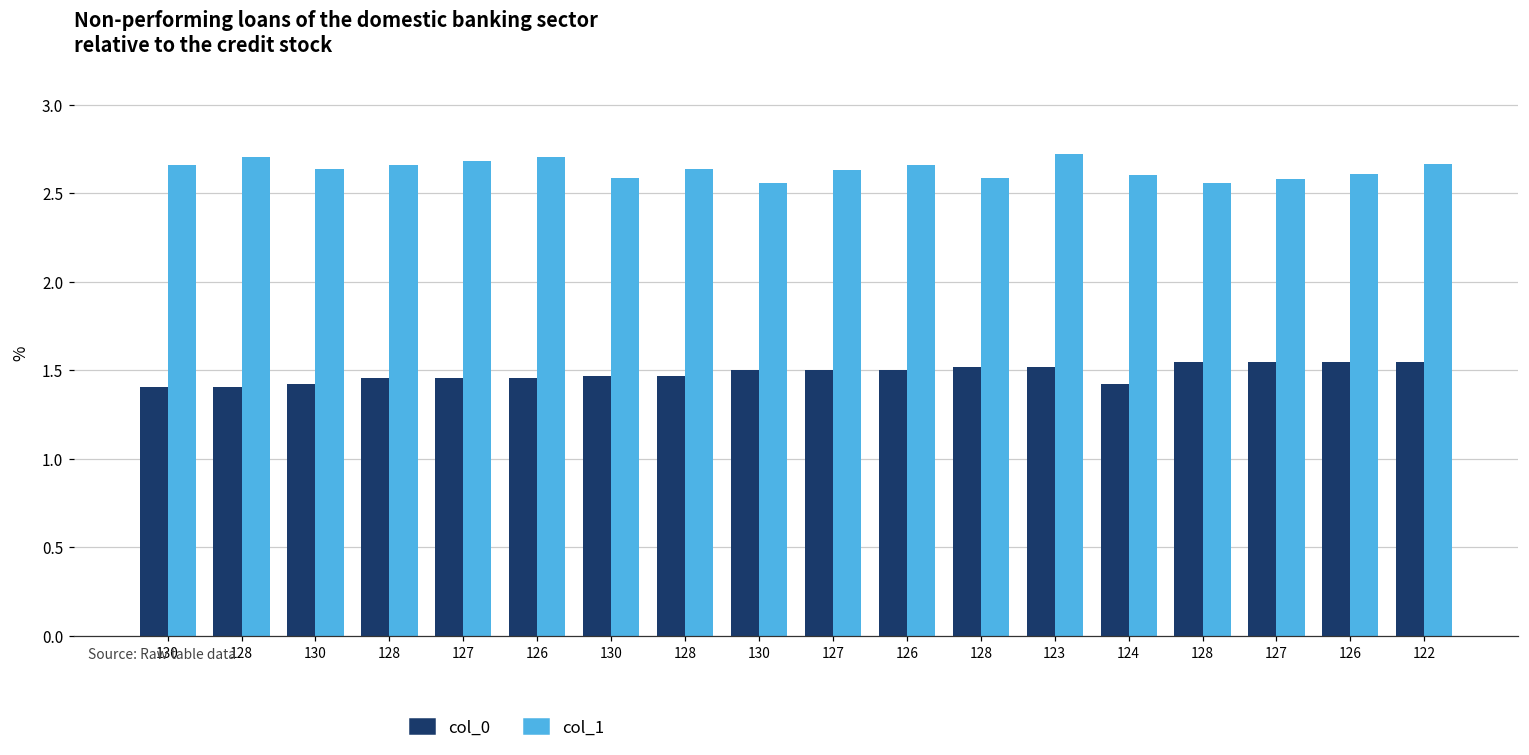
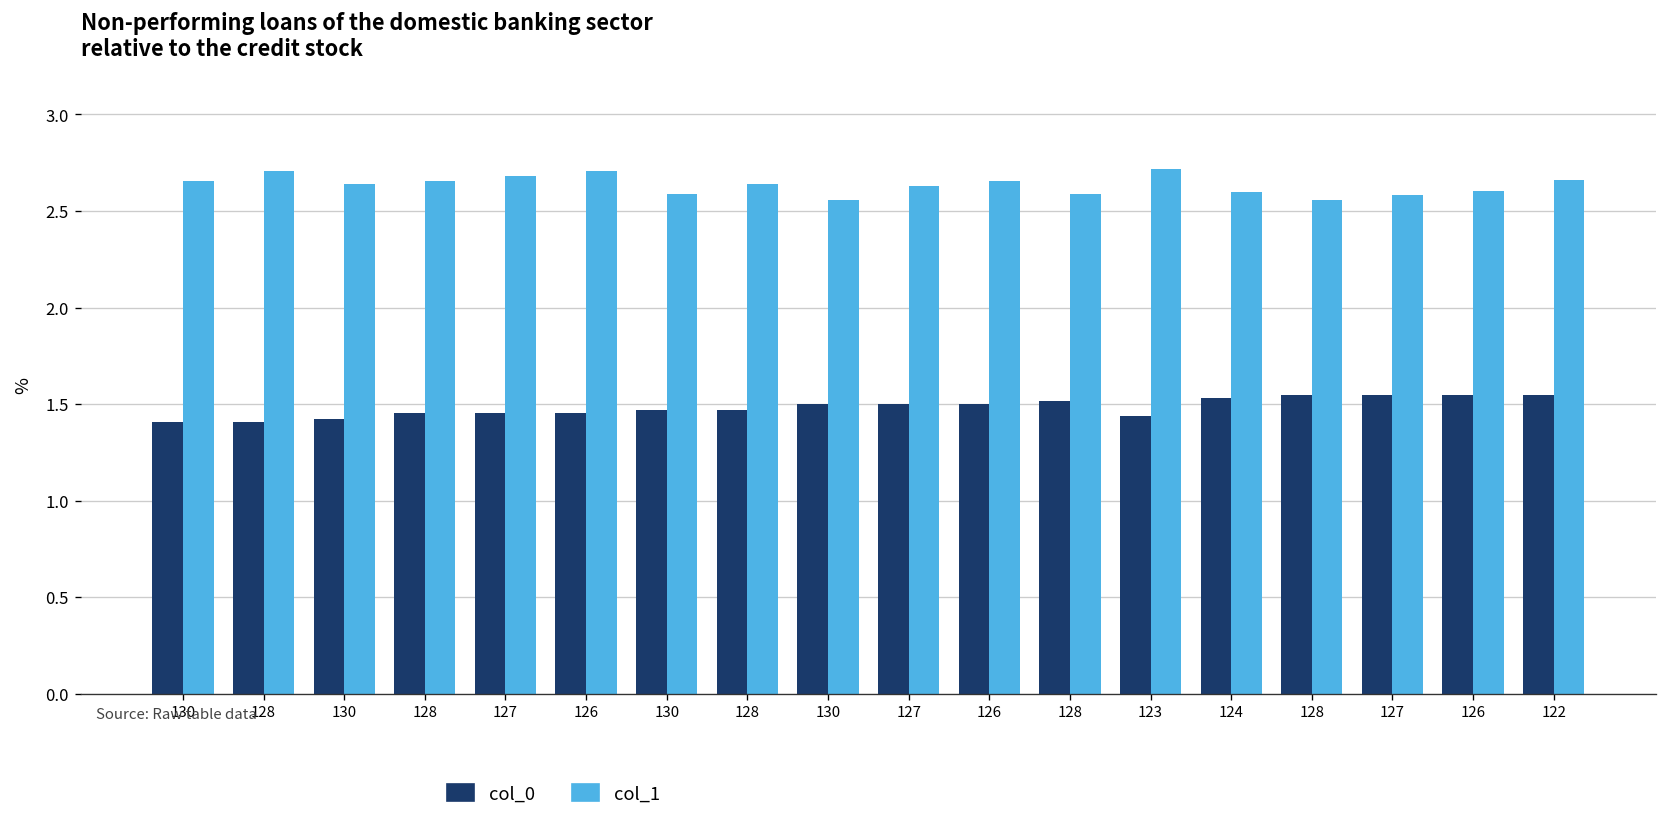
col_0, 123: 1.52 -> 1.44
col_0, 124: 1.42 -> 1.53
